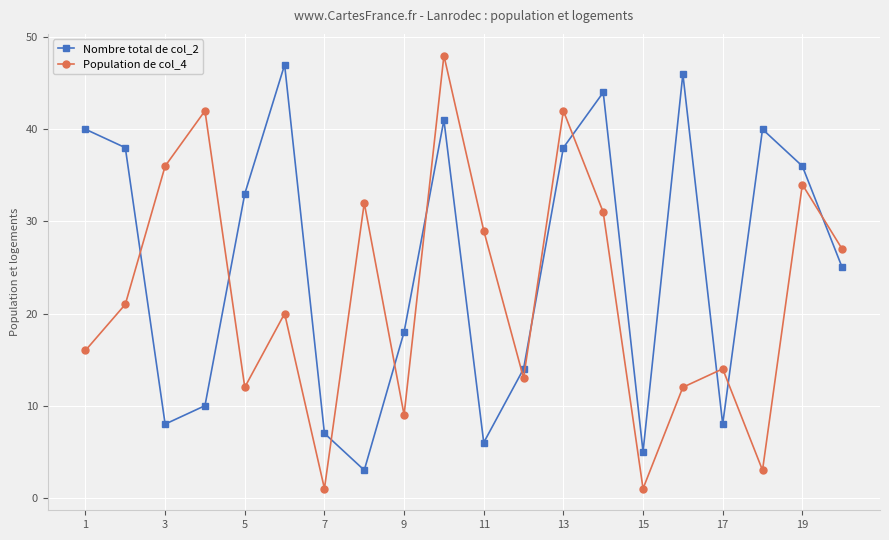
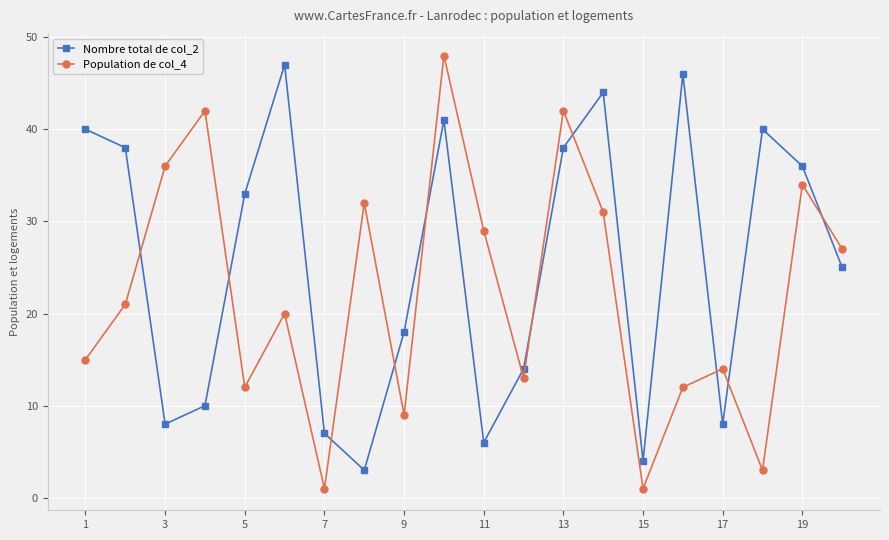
Population de col_4, 1: 16 -> 15
Nombre total de col_2, 15: 5 -> 4
